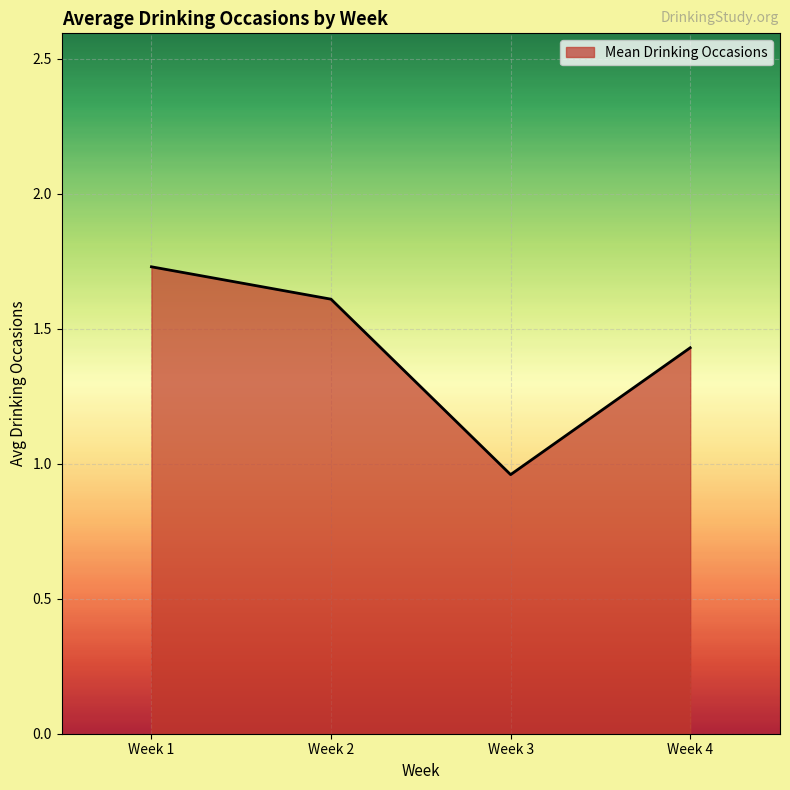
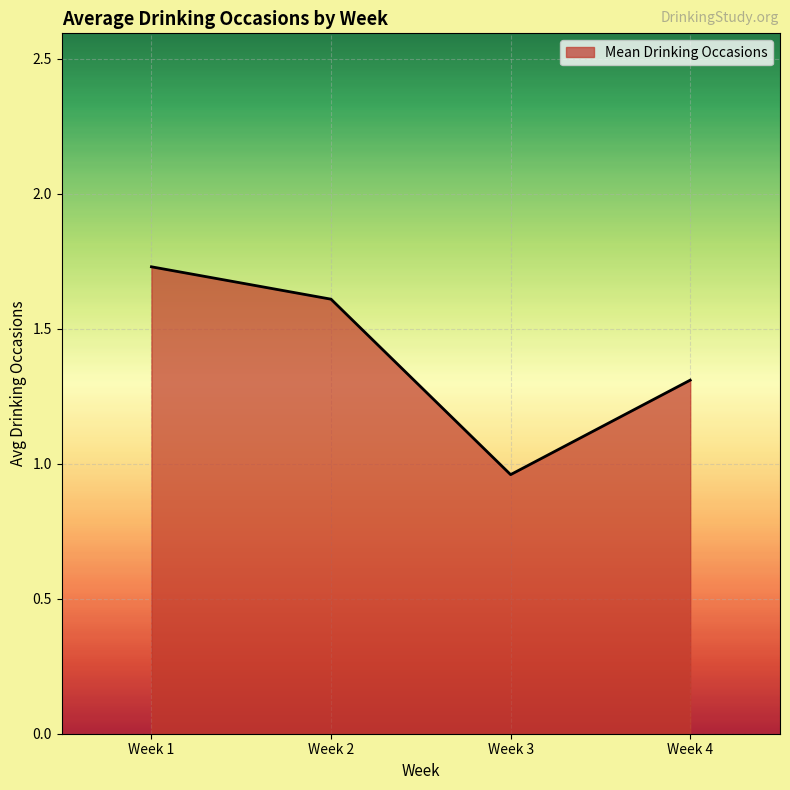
Week 4: 1.43 -> 1.31
